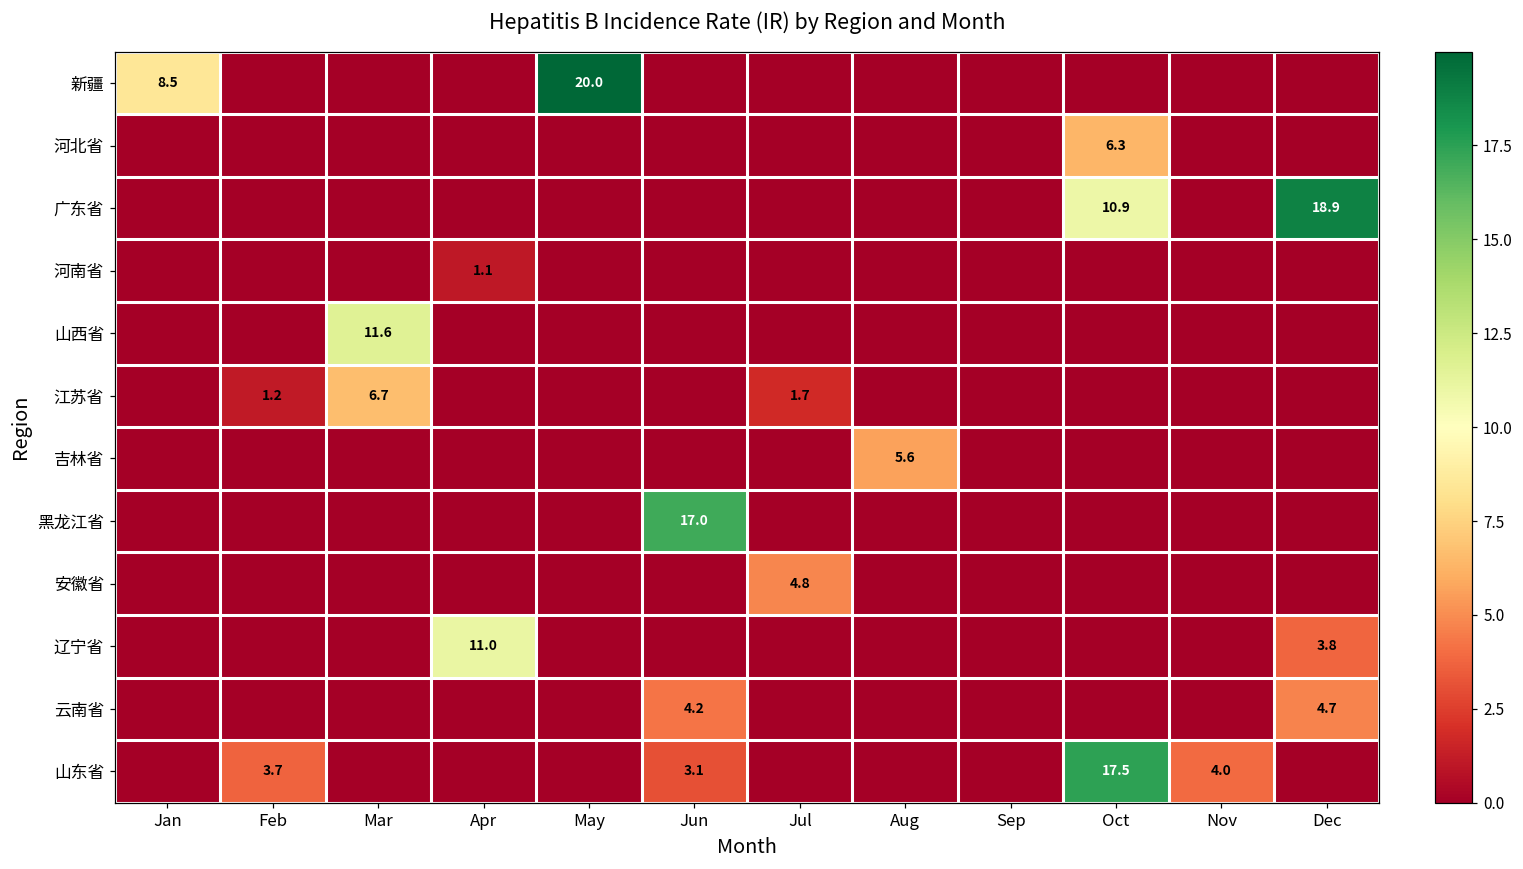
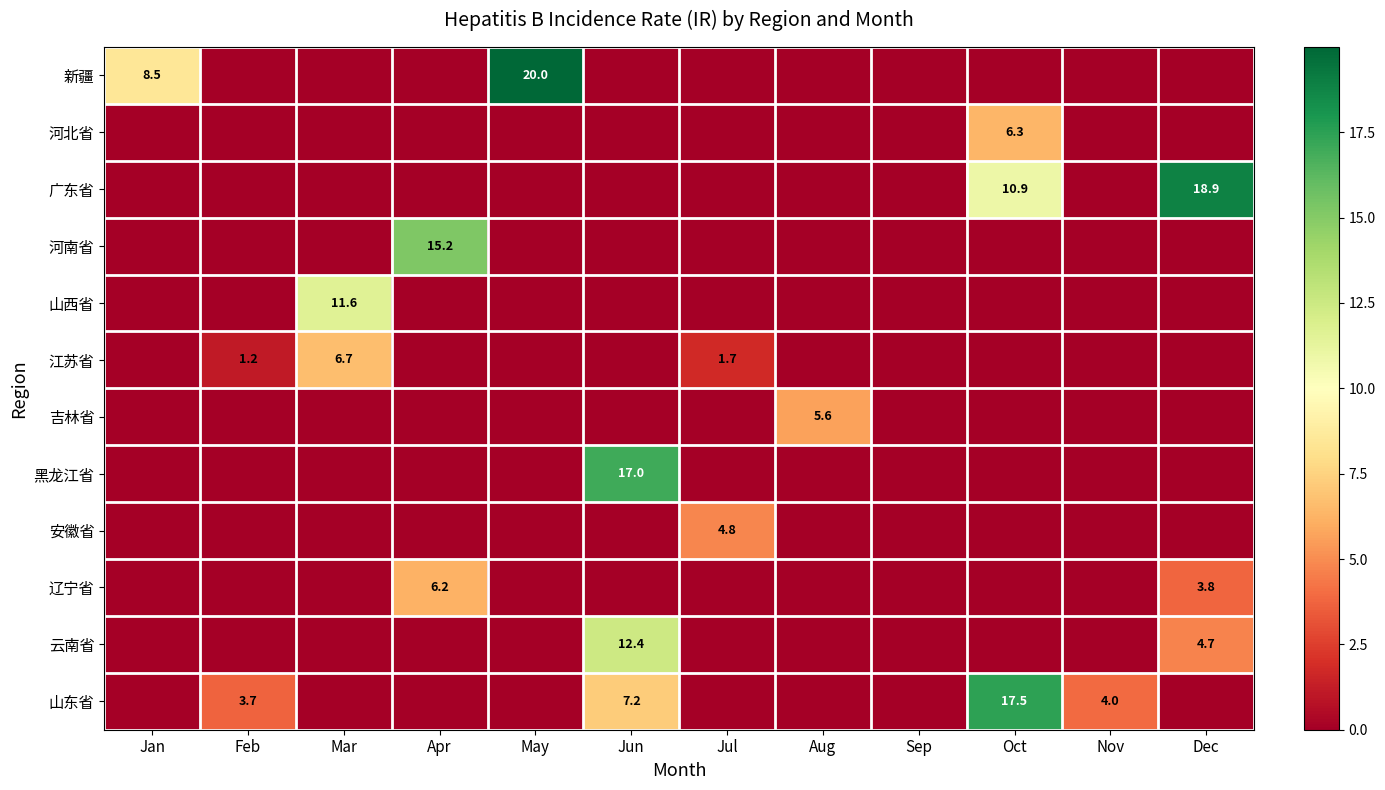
河南省, Apr: 1.1 -> 15.2
辽宁省, Apr: 11.0 -> 6.2
云南省, Jun: 4.2 -> 12.4
山东省, Jun: 3.1 -> 7.2
